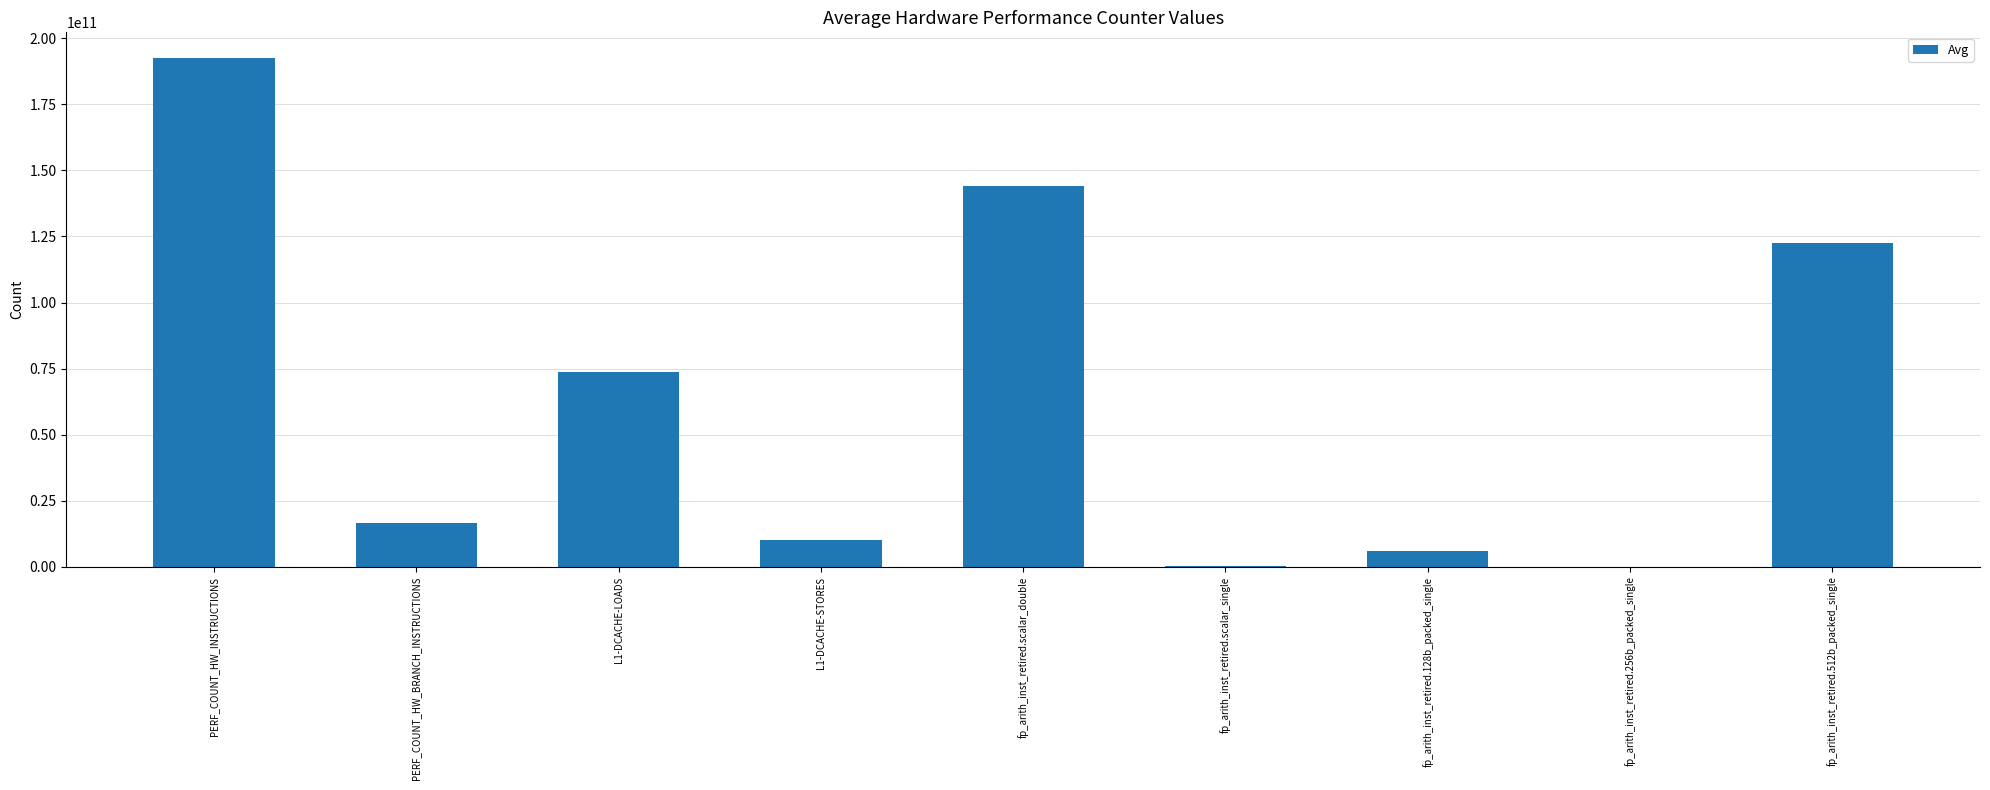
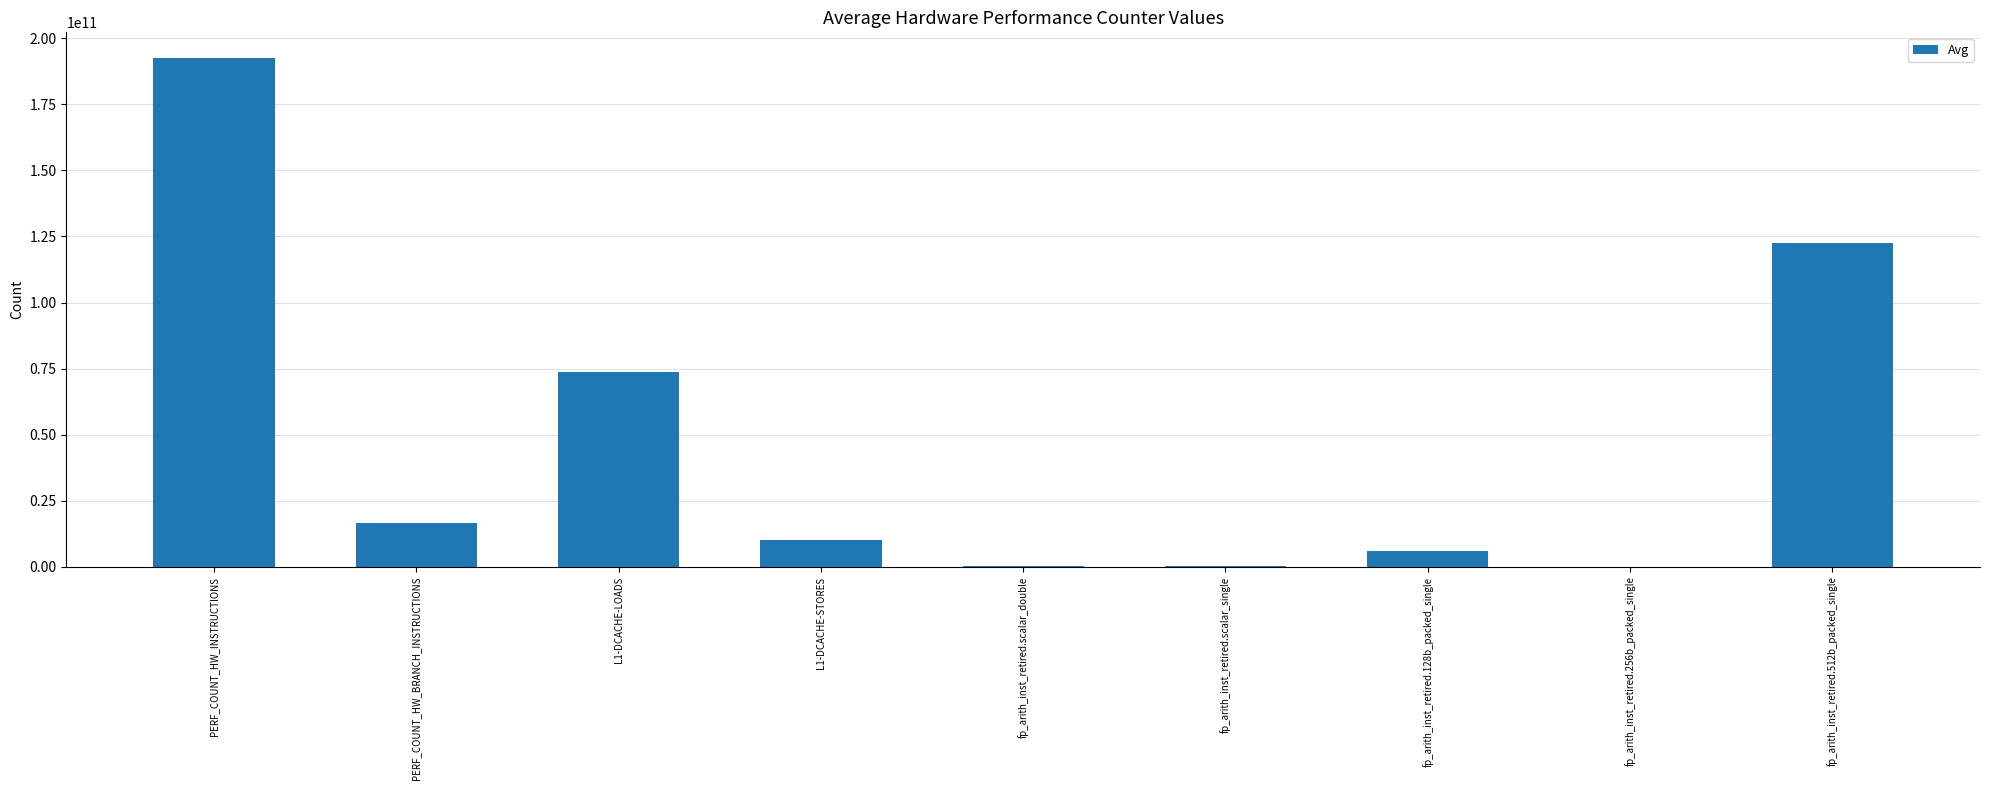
fp_arith_inst_retired.scalar_double: 144000000000 -> 0
